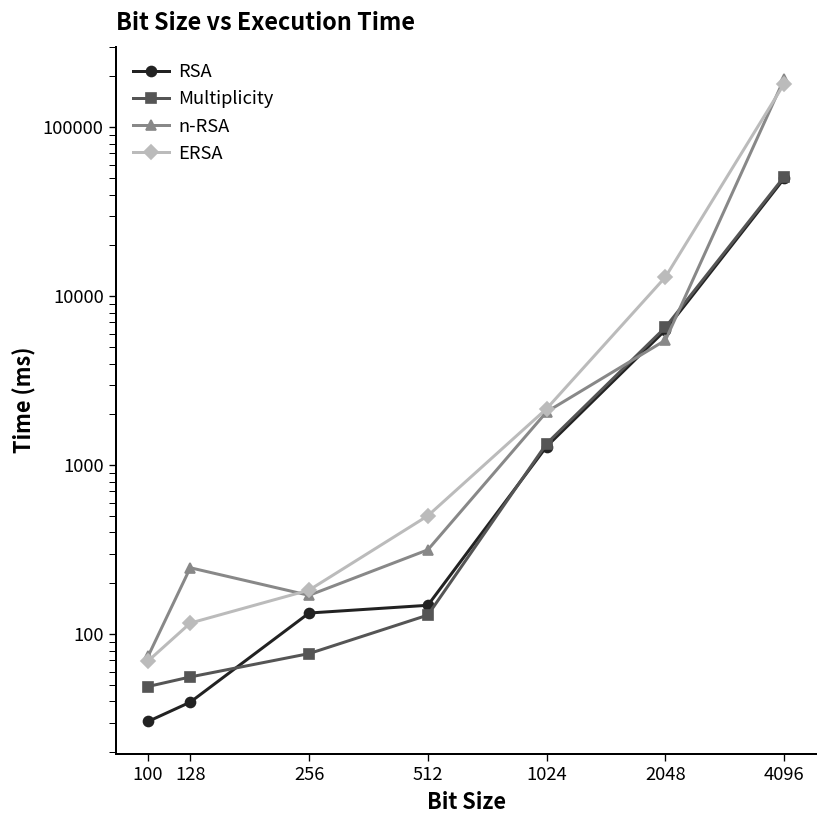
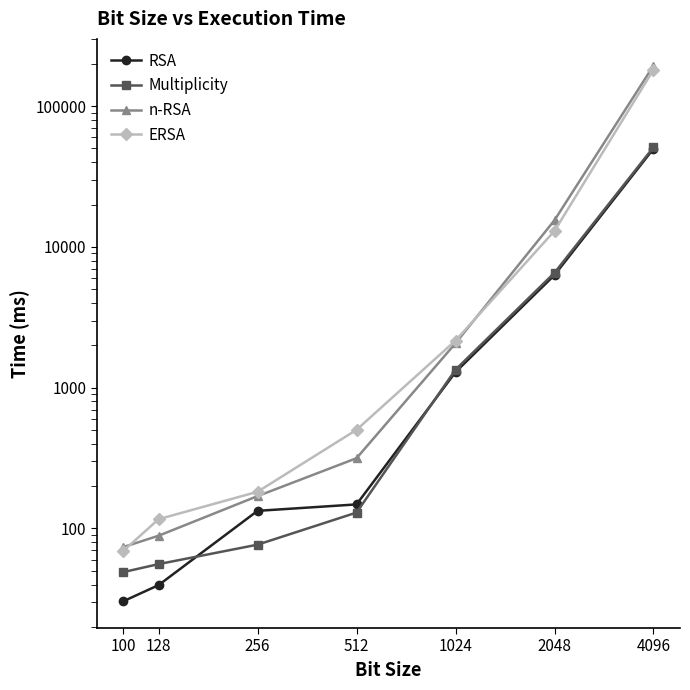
n-RSA, 128: 250 -> 90
n-RSA, 2048: 5500 -> 15000
